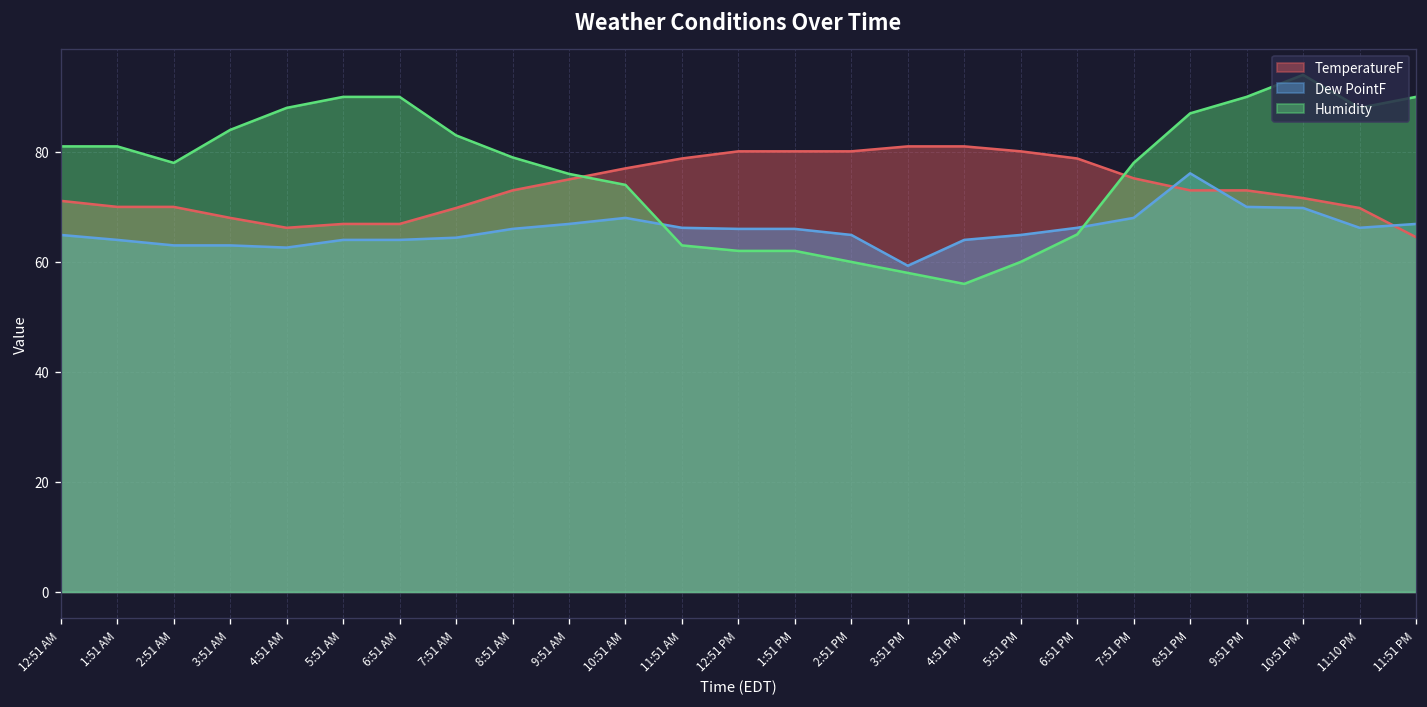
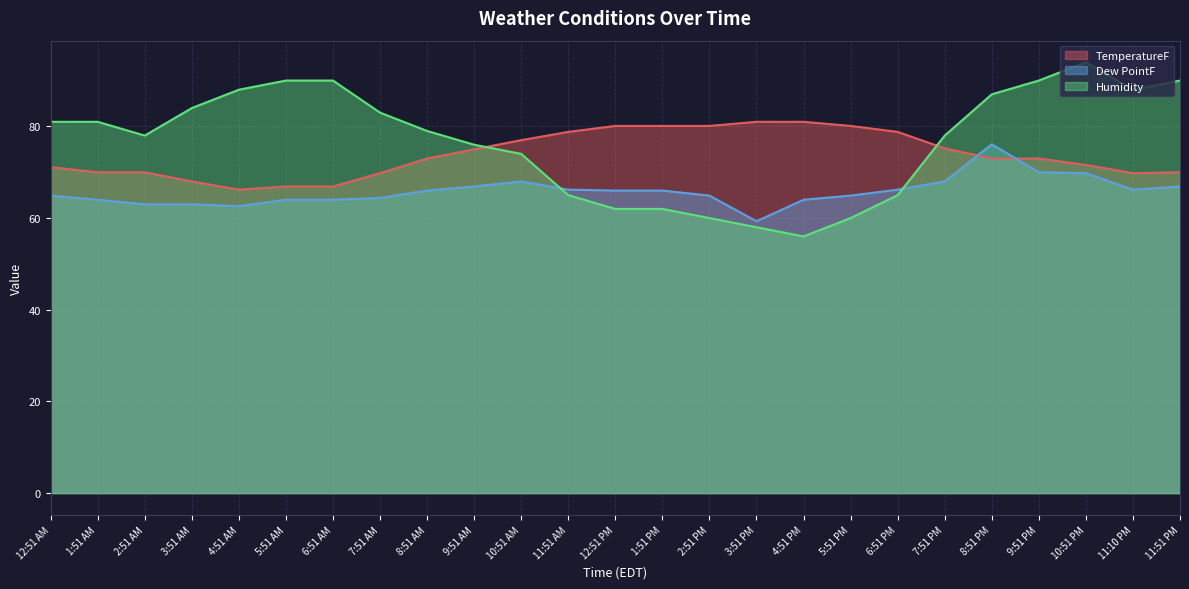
Humidity, 11:51 AM: 63 -> 65
TemperatureF, 11:51 PM: 65 -> 70
